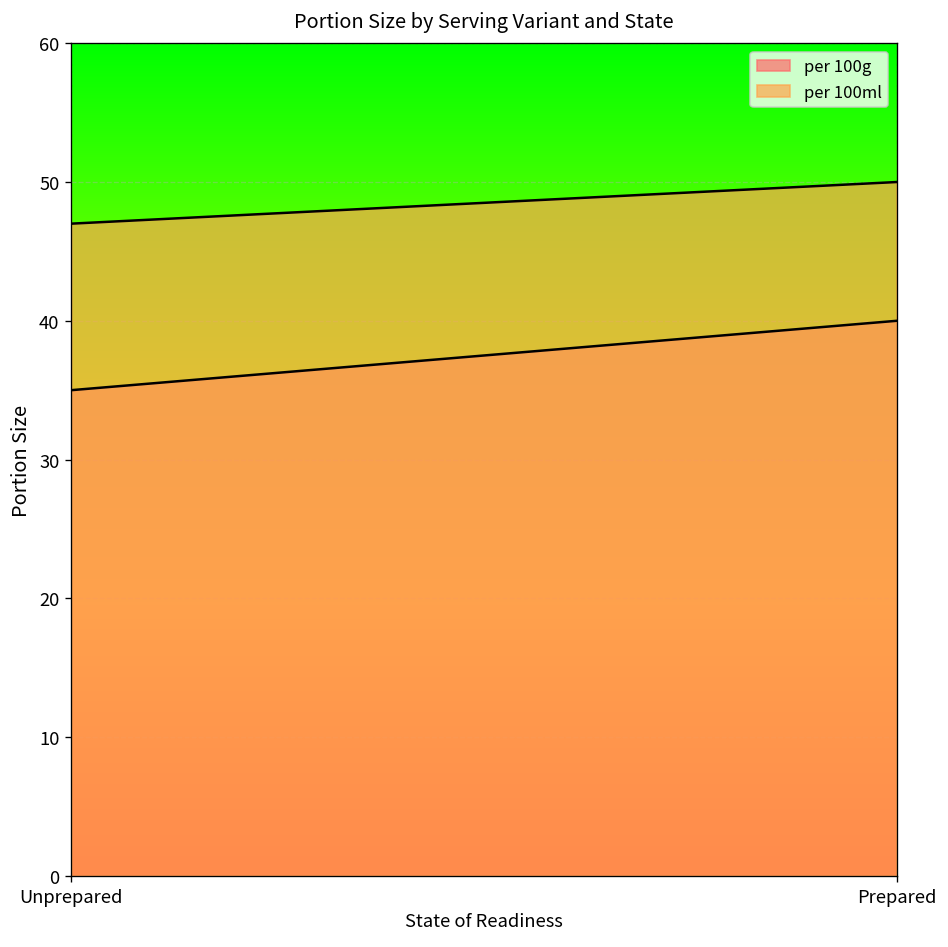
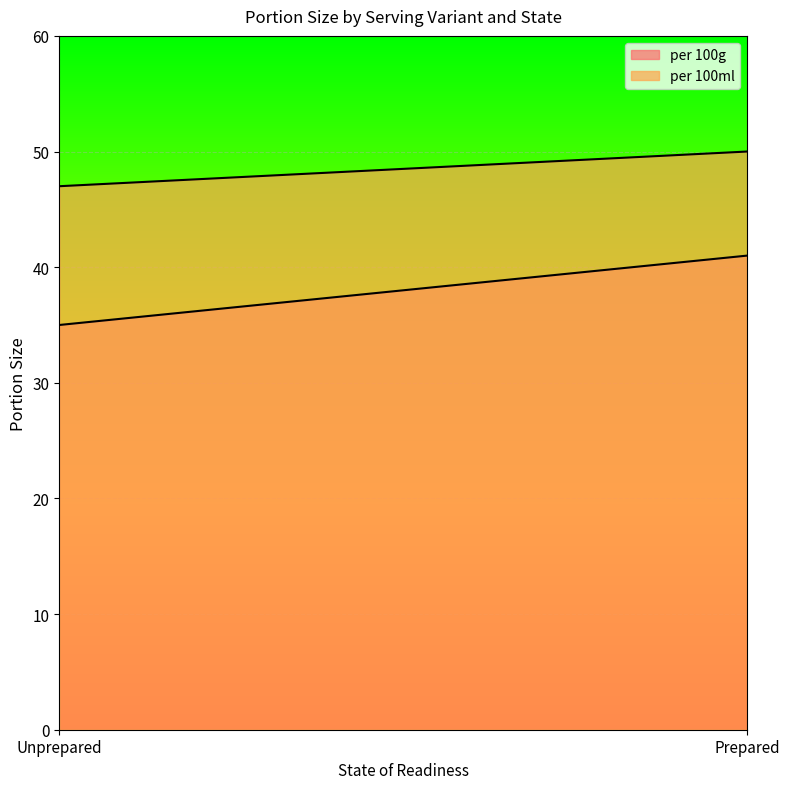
per 100g, Prepared: 40 -> 41
